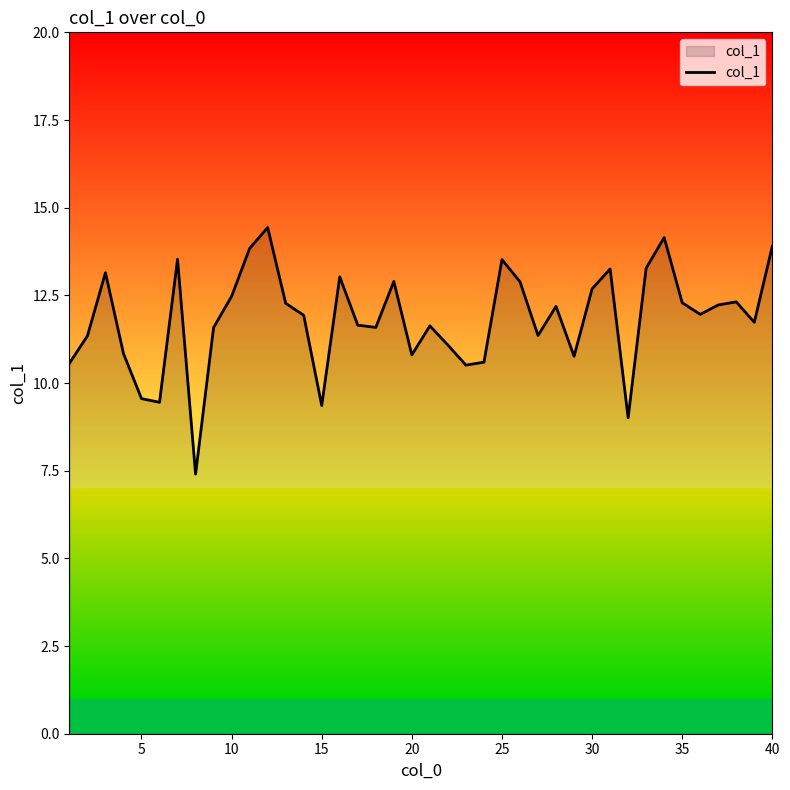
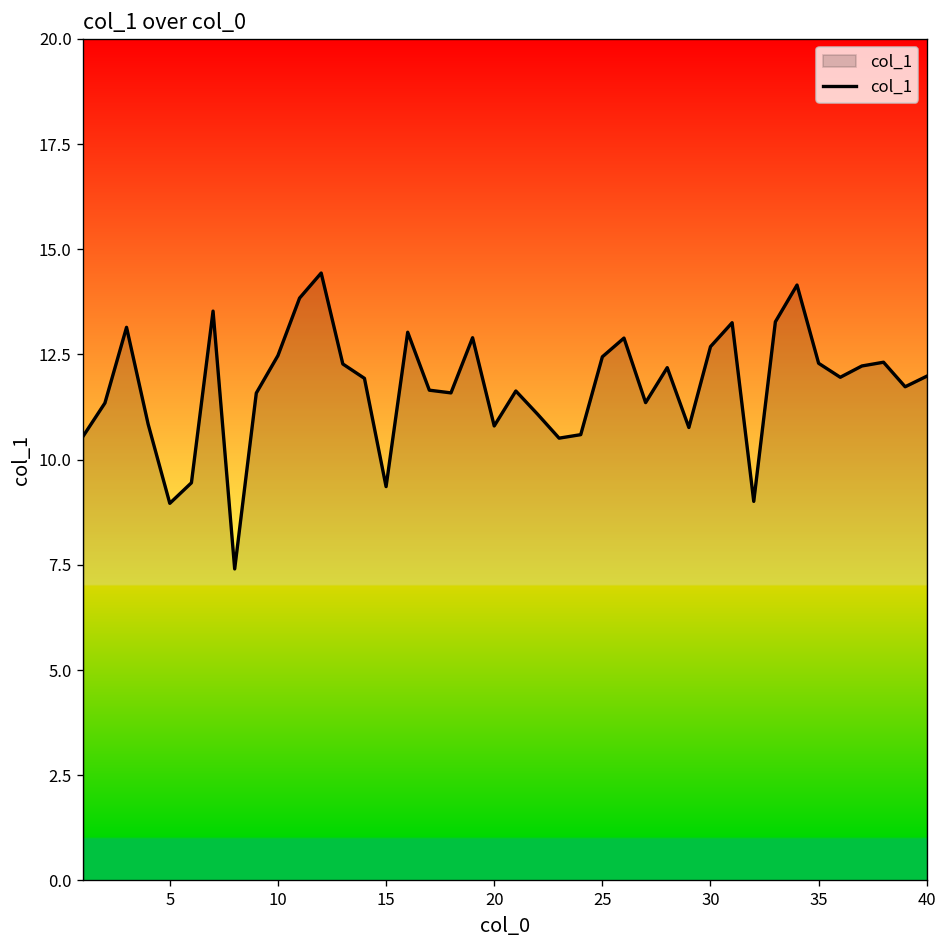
5: 9.6 -> 9.0
25: 13.5 -> 12.4
40: 13.9 -> 12.0
